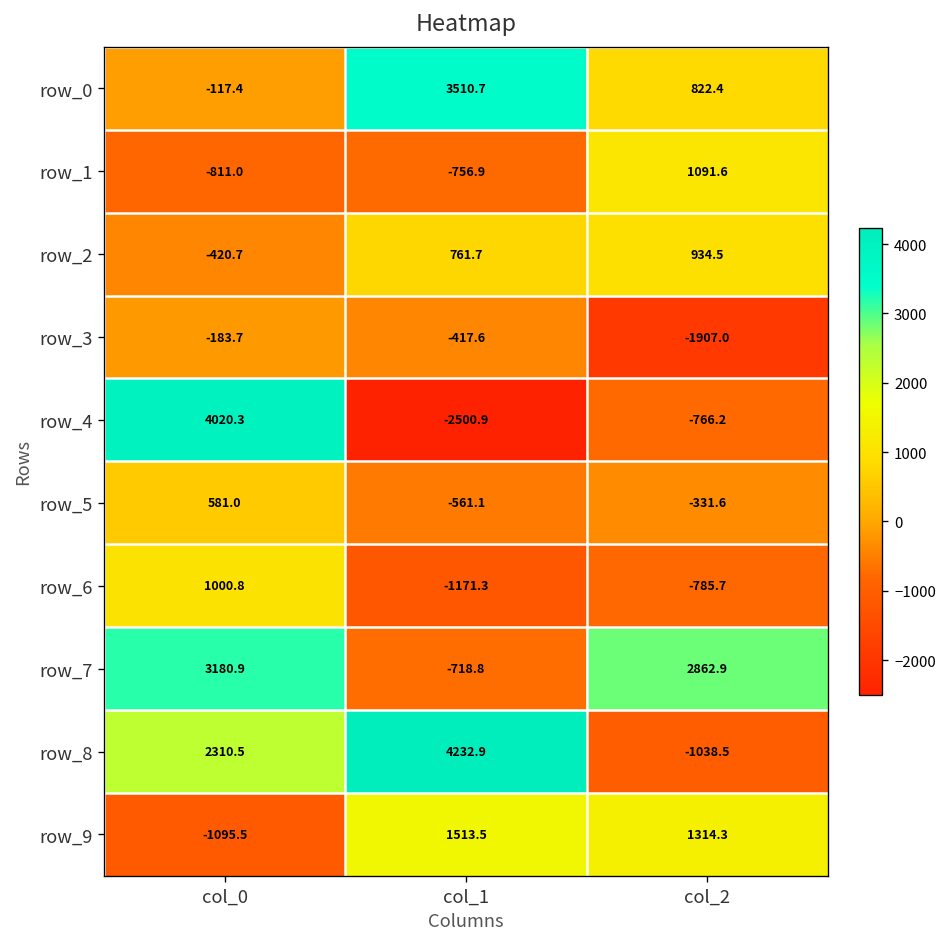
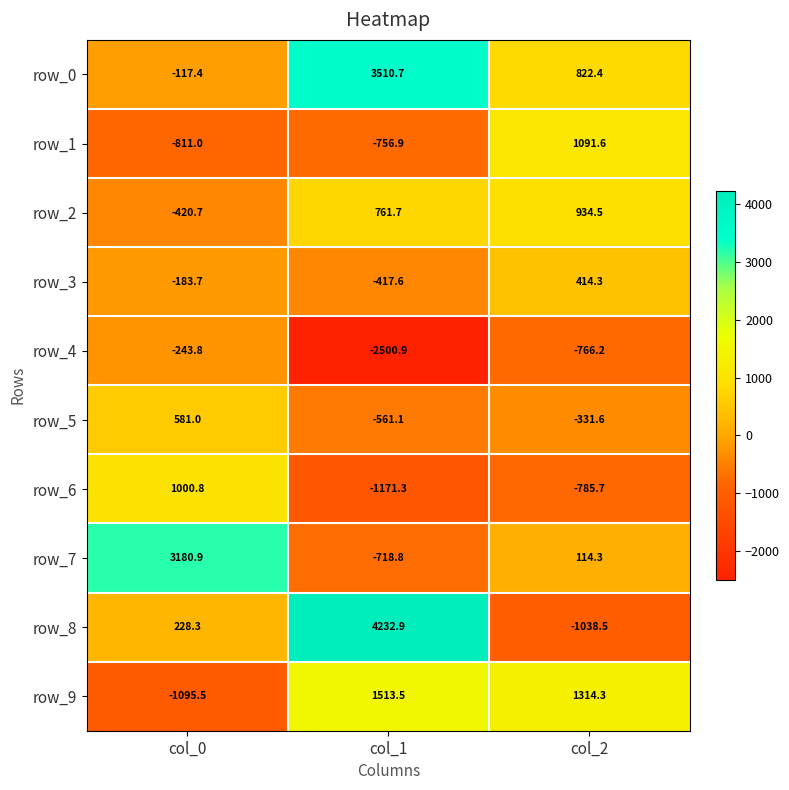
row_3, col_2: -1907.0 -> 414.3
row_4, col_0: 4020.3 -> -243.8
row_7, col_2: 2862.9 -> 114.3
row_8, col_0: 2310.5 -> 228.3
